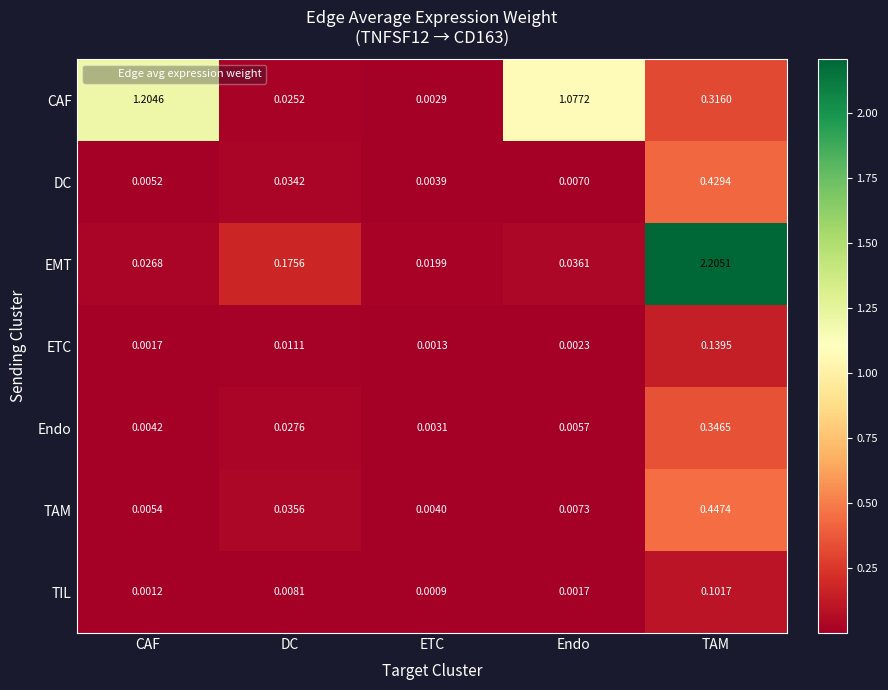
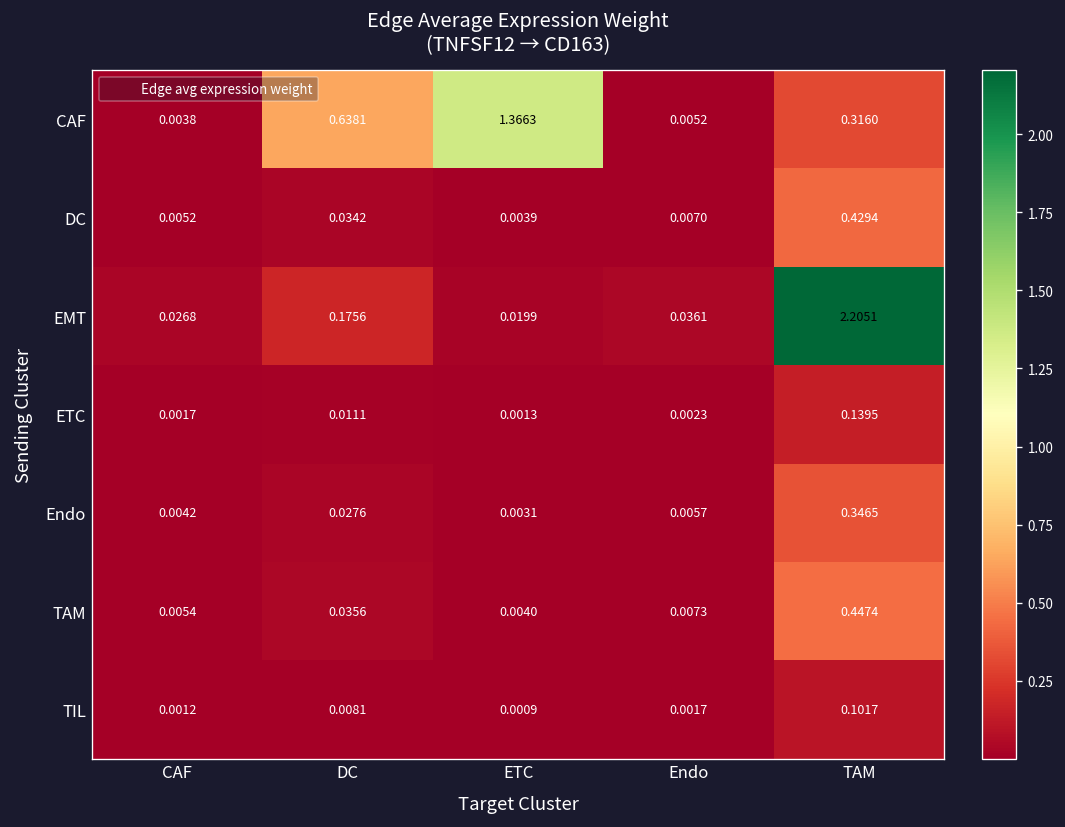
CAF, CAF: 1.2046 -> 0.0038
CAF, DC: 0.0252 -> 0.6381
CAF, ETC: 0.0029 -> 1.3663
CAF, Endo: 1.0772 -> 0.0052
